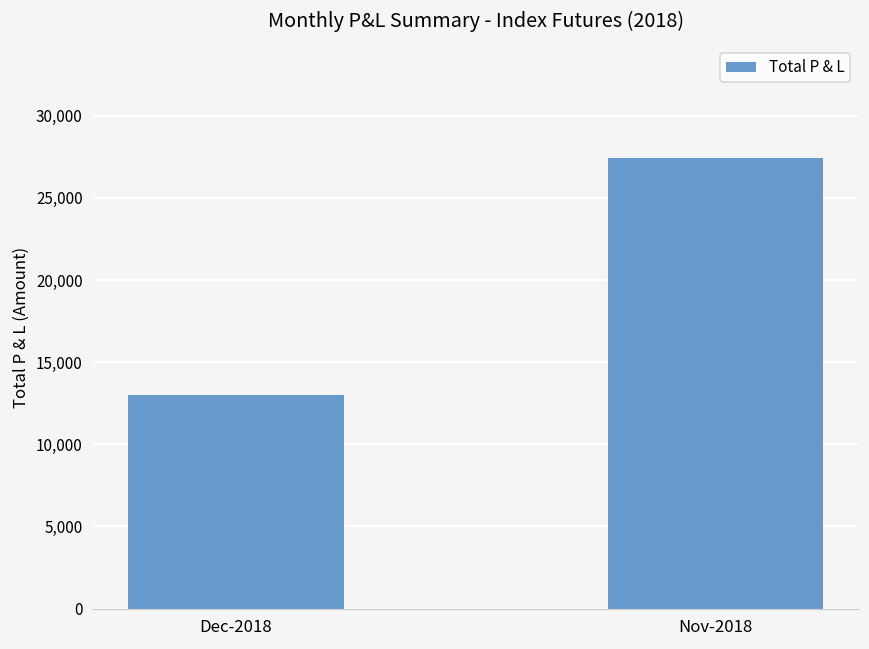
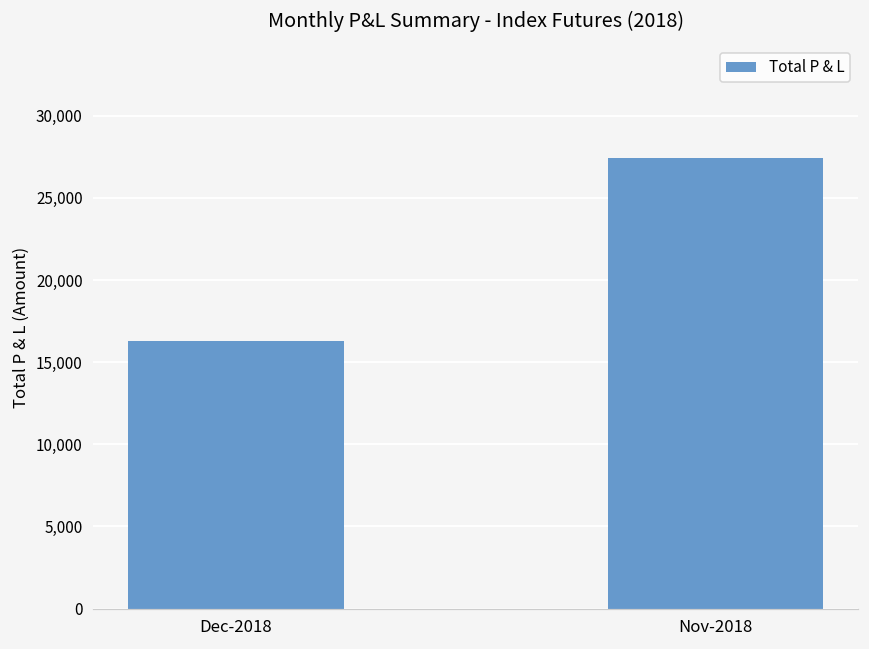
Dec-2018: 13,000 -> 16,300
